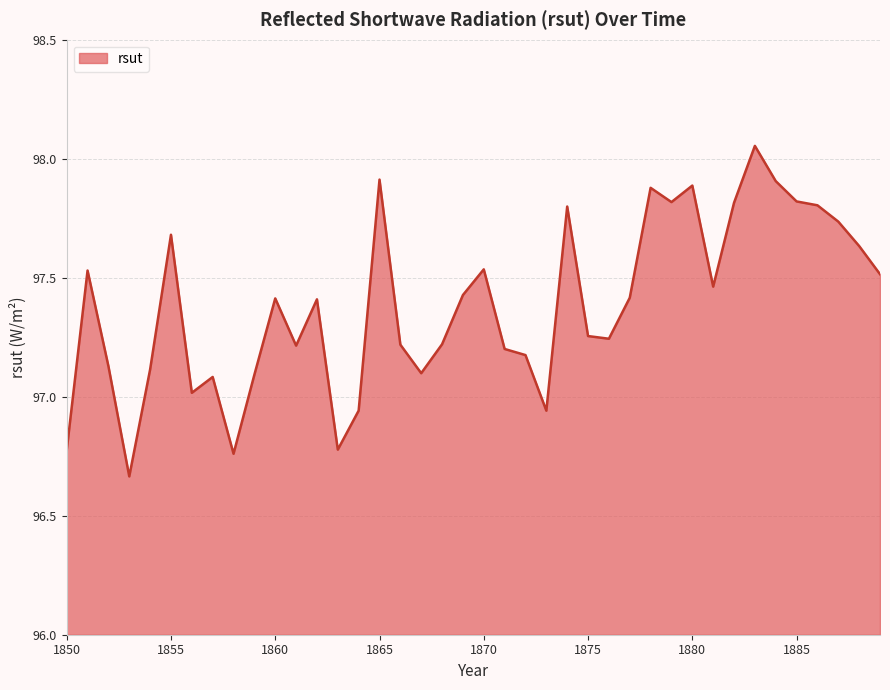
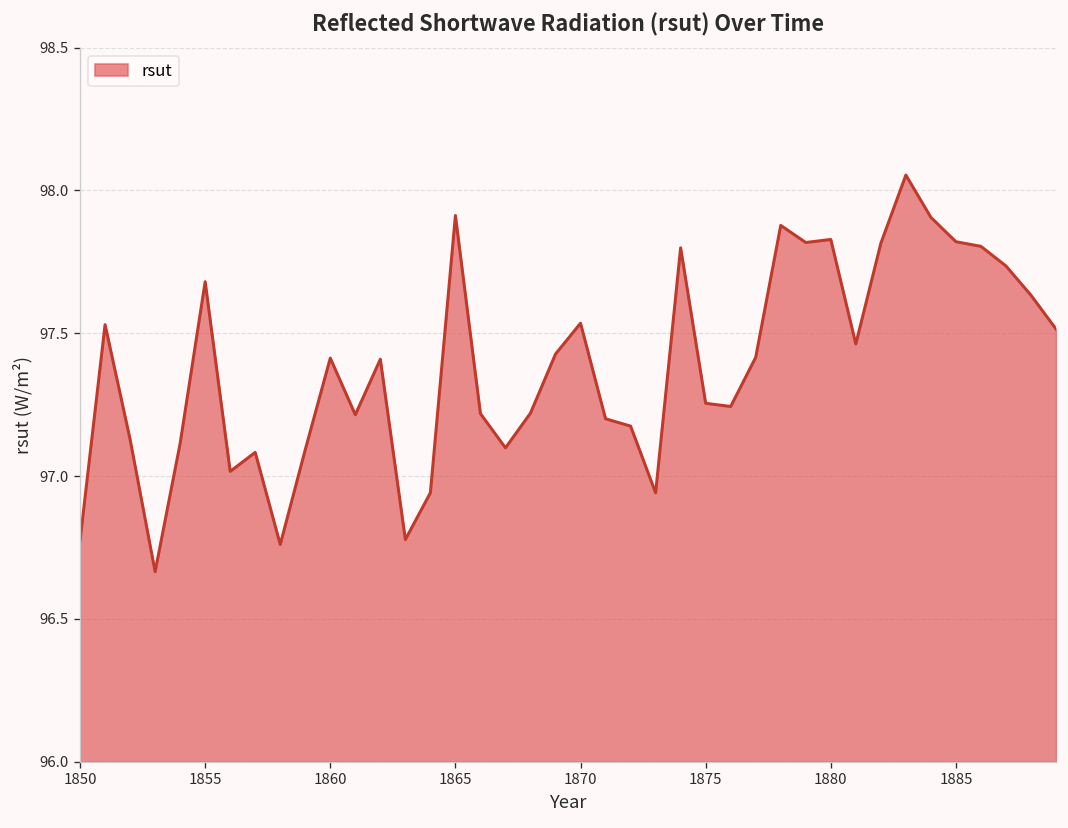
1880: 97.89 -> 97.83
